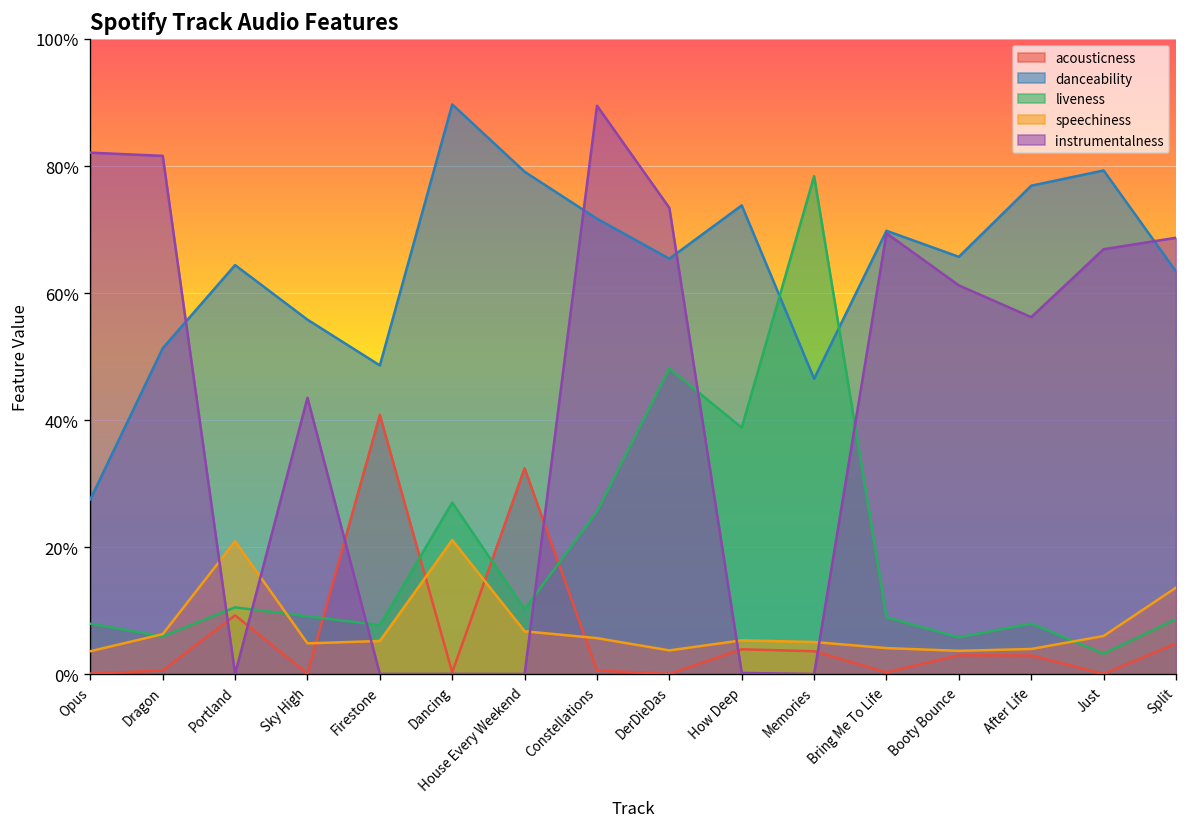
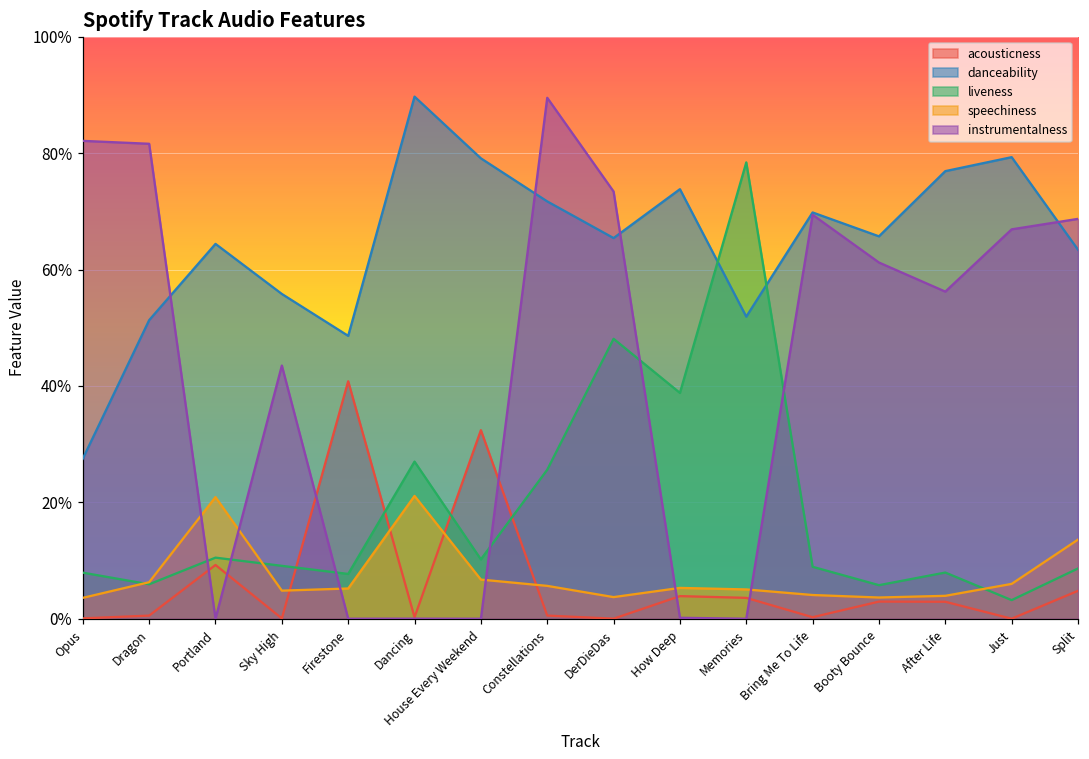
danceability, Memories: 47% -> 52%
